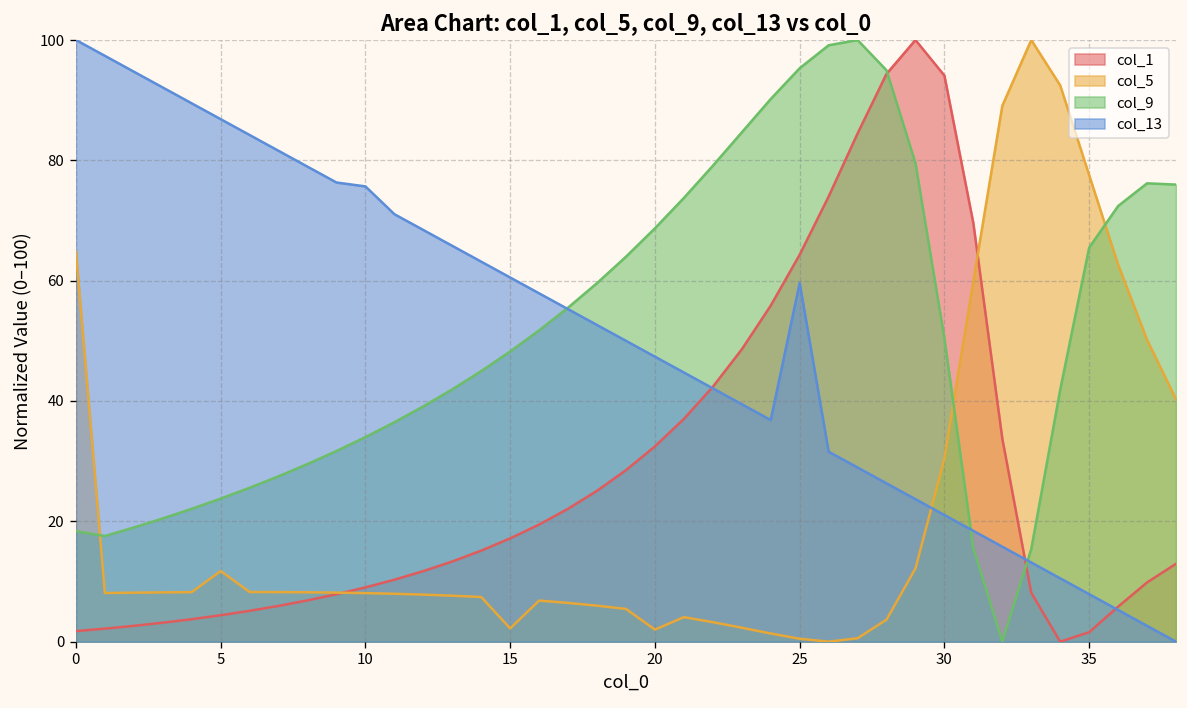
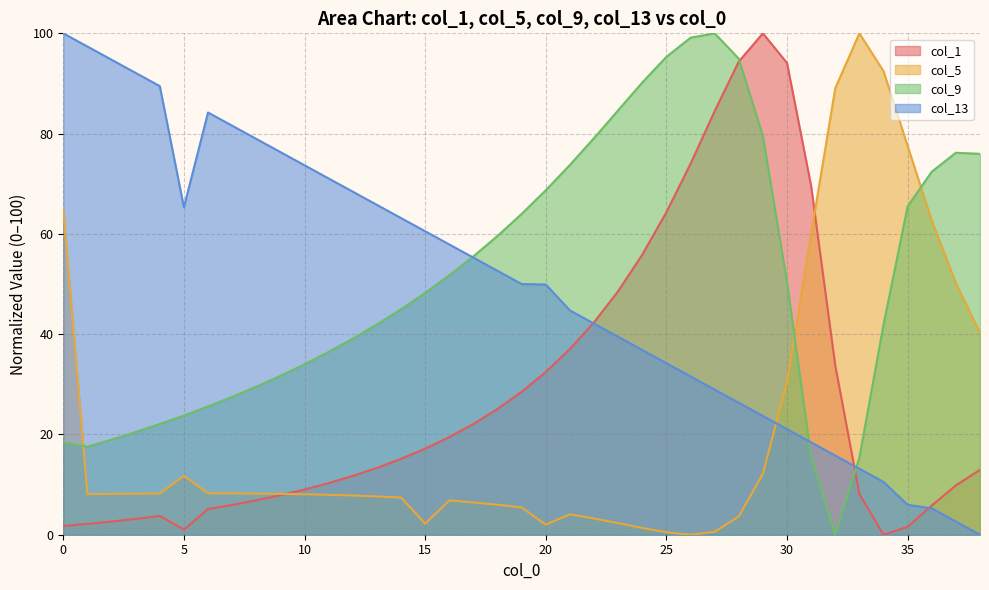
col_1, 5: 4 -> 1
col_13, 5: 87 -> 65
col_13, 10: 76 -> 74
col_13, 20: 47 -> 50
col_13, 25: 60 -> 34
col_13, 35: 8 -> 6
